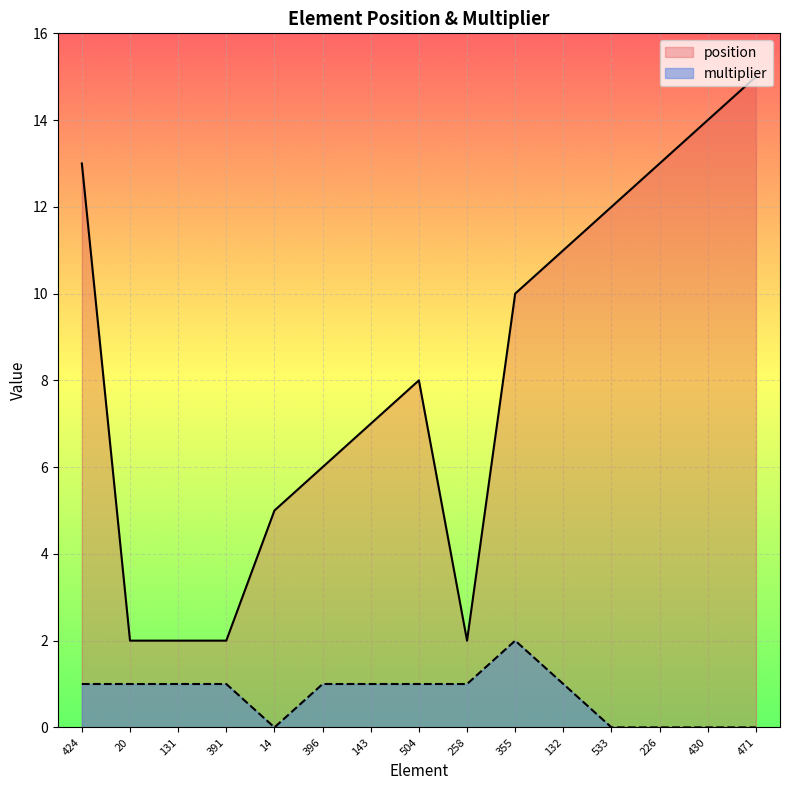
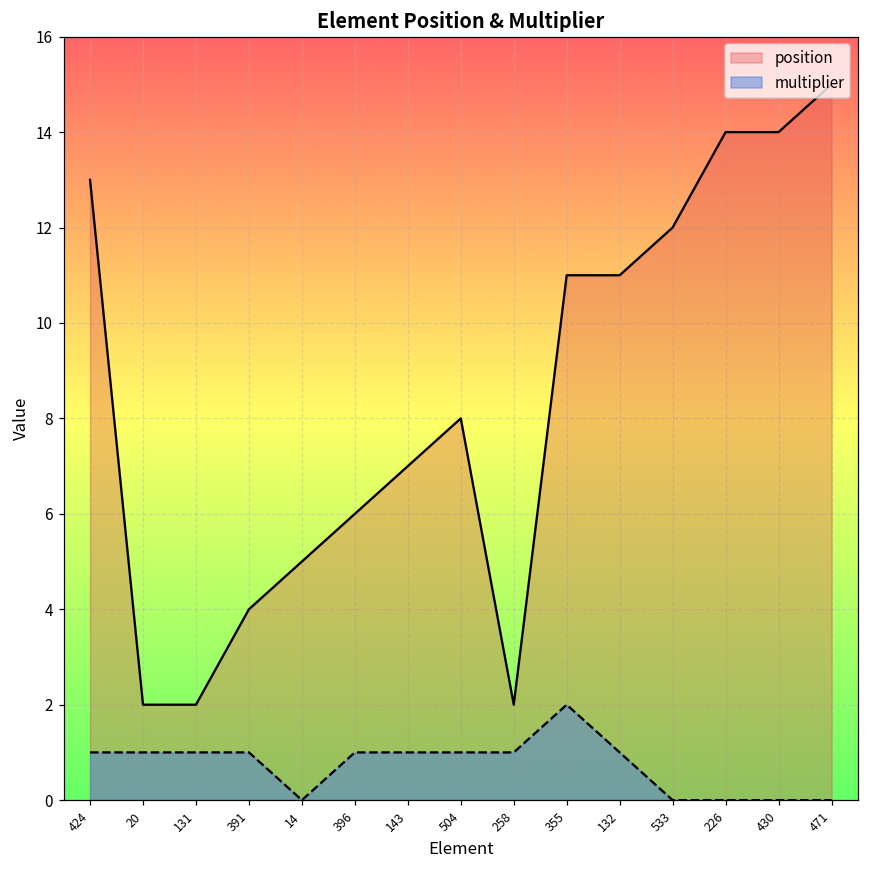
position, 391: 2 -> 4
position, 355: 10 -> 11
position, 226: 13 -> 14
